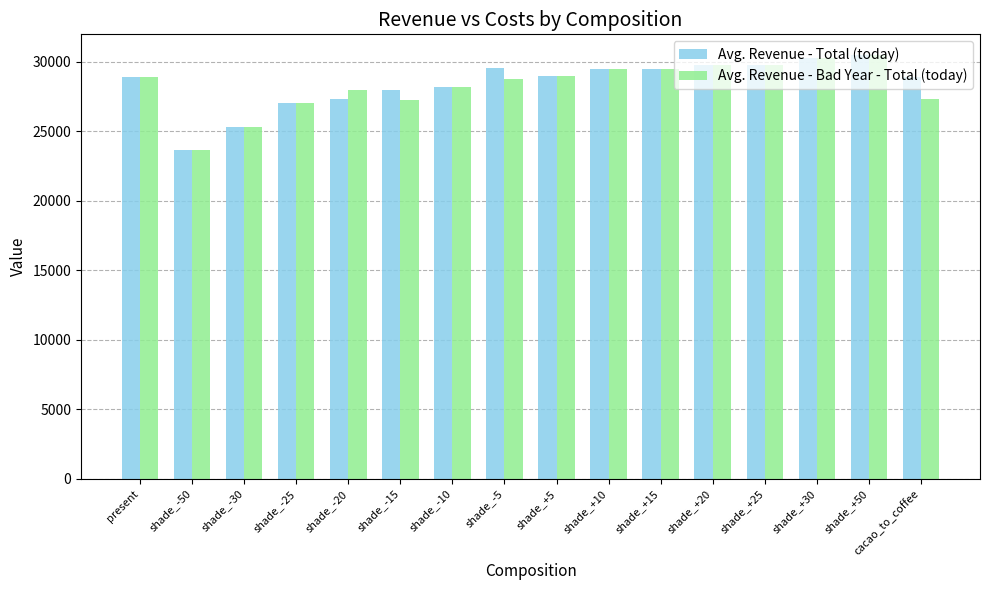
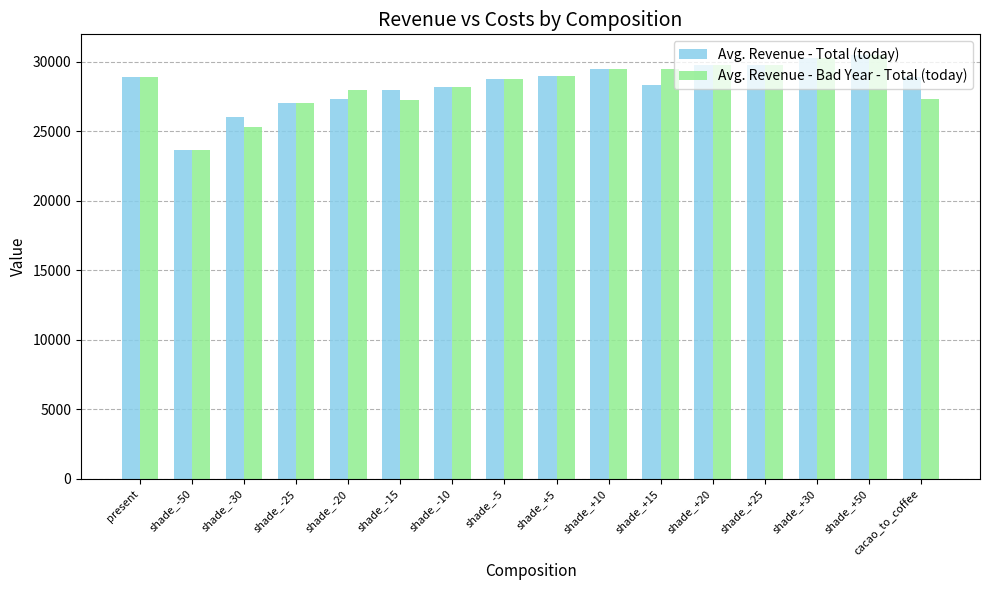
Avg. Revenue - Total (today), shade_-30: 25300 -> 26000
Avg. Revenue - Total (today), shade_-5: 29600 -> 28800
Avg. Revenue - Total (today), shade_+15: 29500 -> 28400
